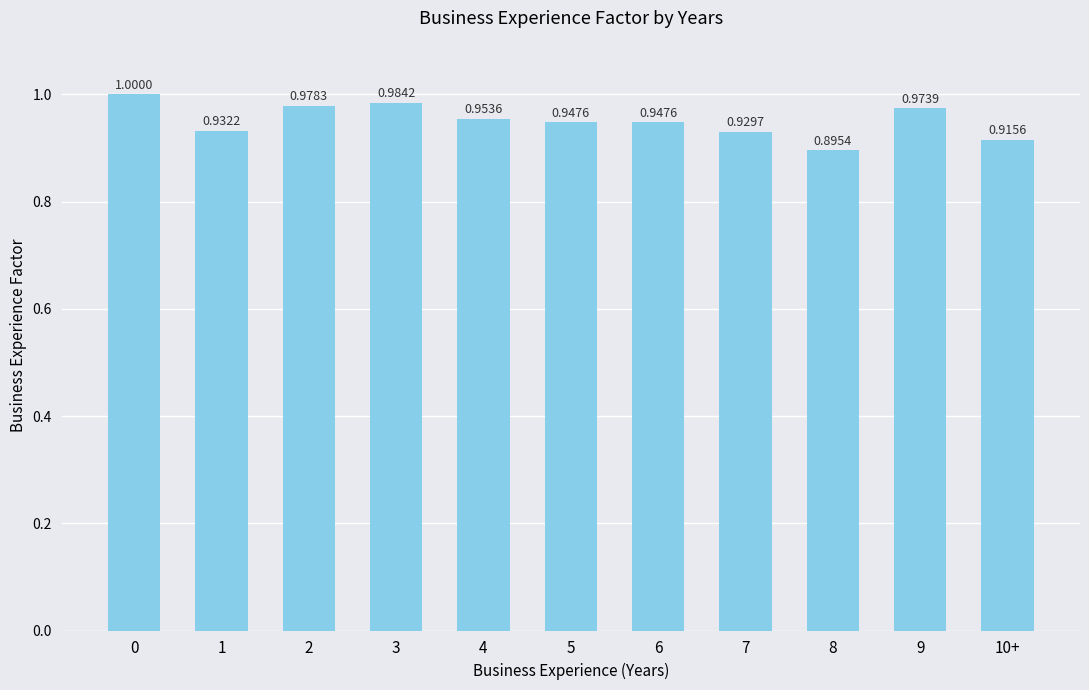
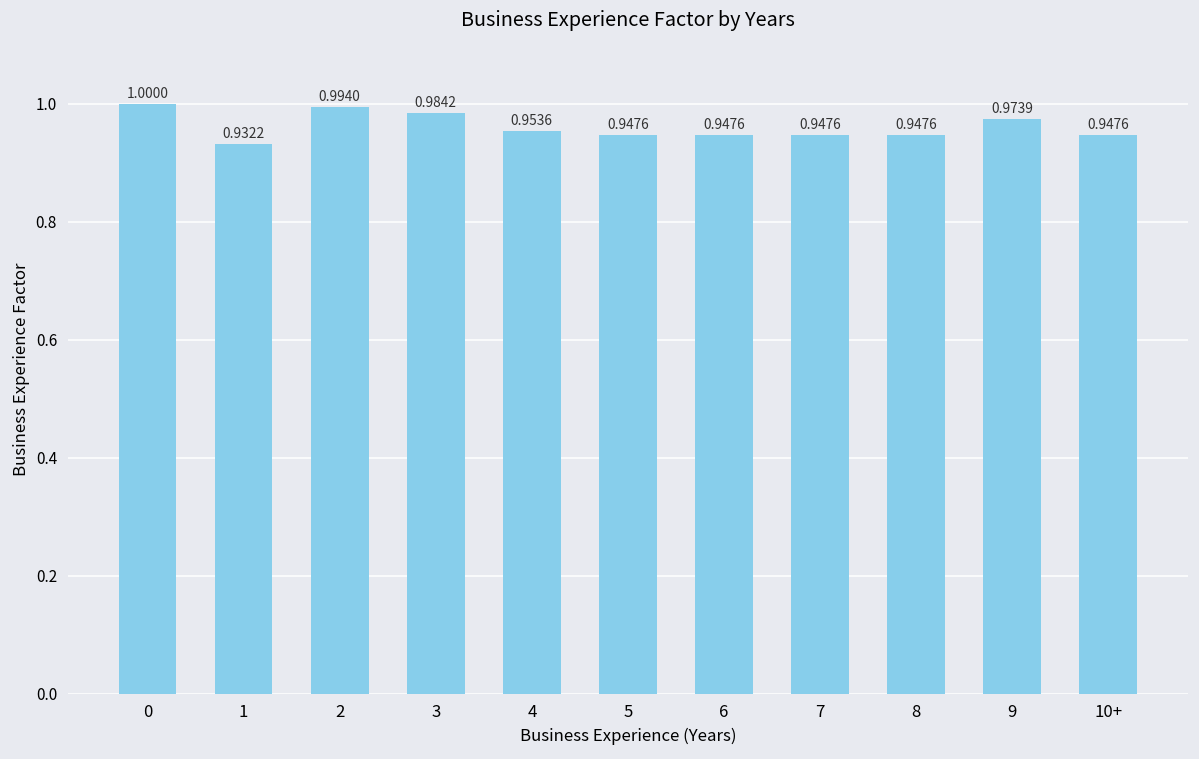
2: 0.9783 -> 0.9940
7: 0.9297 -> 0.9476
8: 0.8954 -> 0.9476
10+: 0.9156 -> 0.9476
